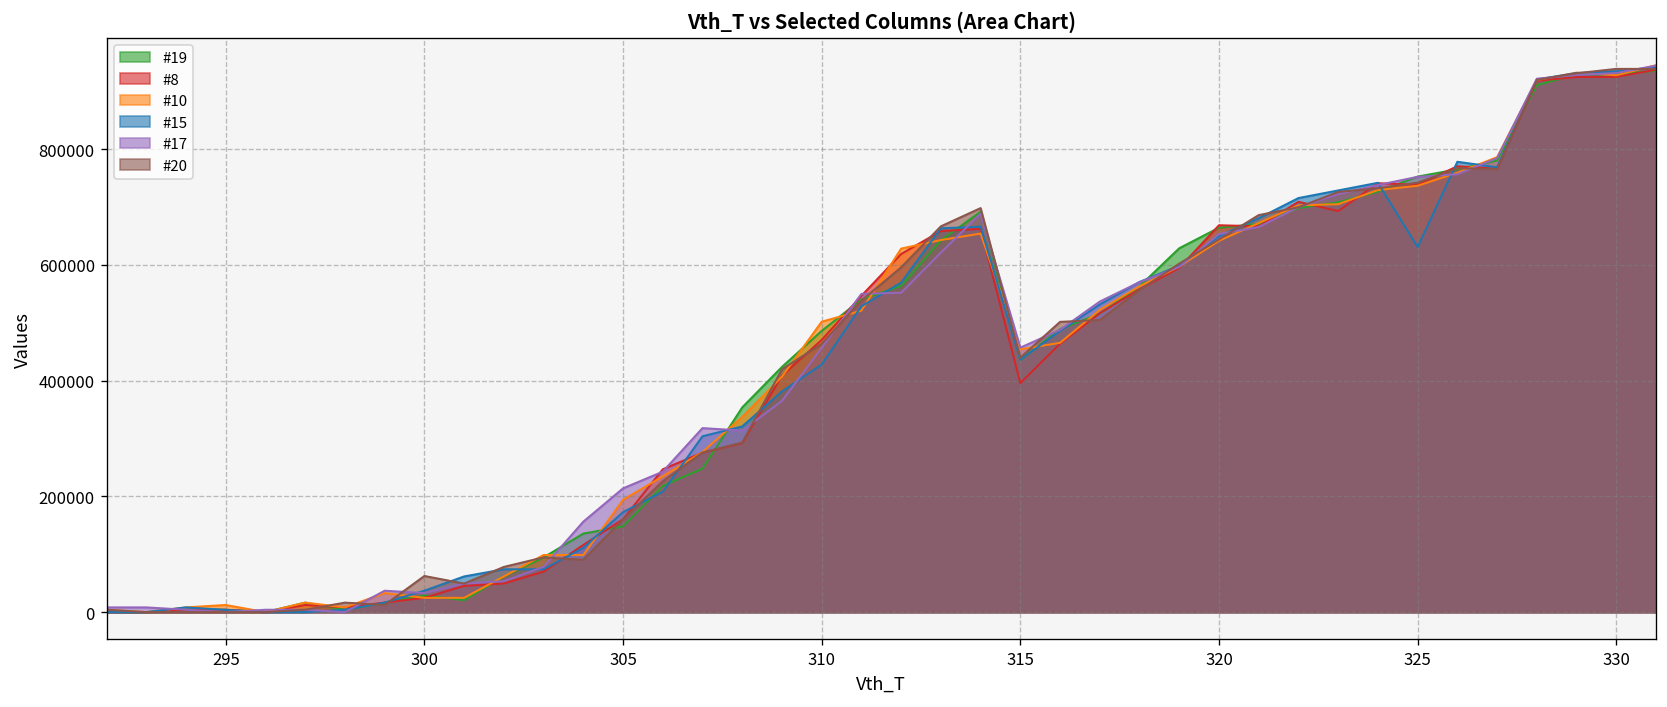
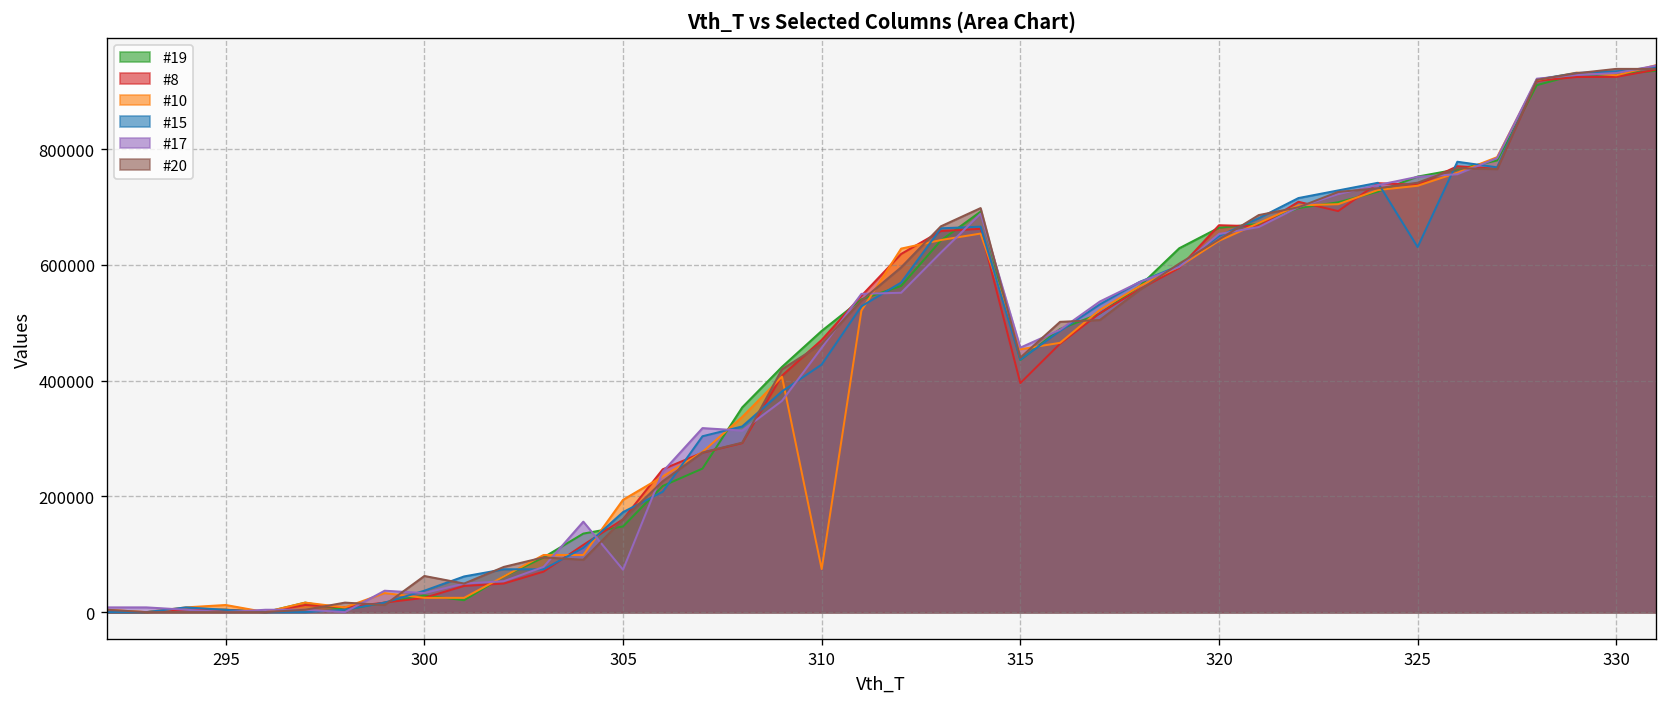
#17, 305: 210000 -> 70000
#10, 310: 500000 -> 70000
